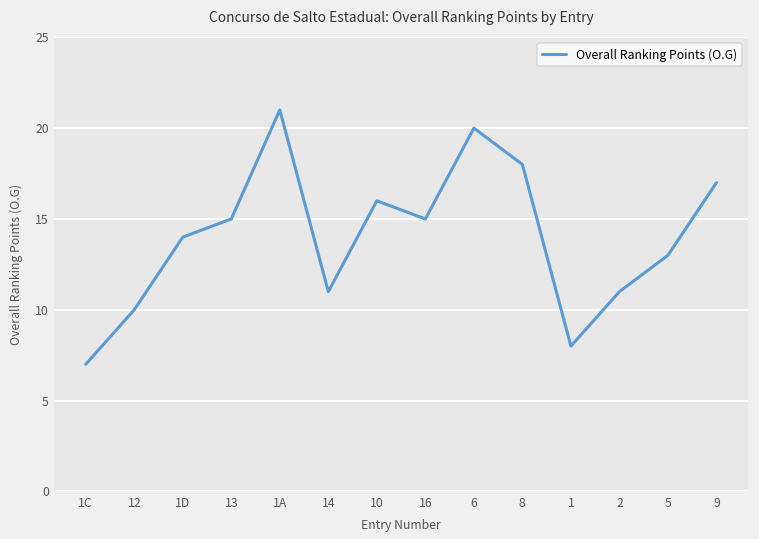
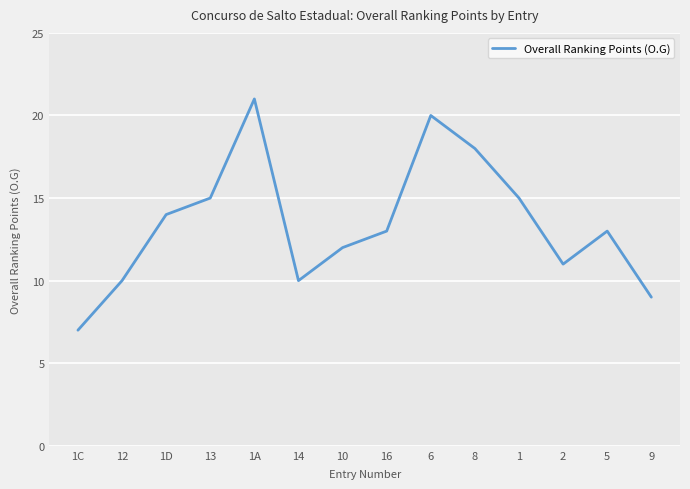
14: 11 -> 10
10: 16 -> 12
16: 15 -> 13
1: 8 -> 15
9: 17 -> 9
